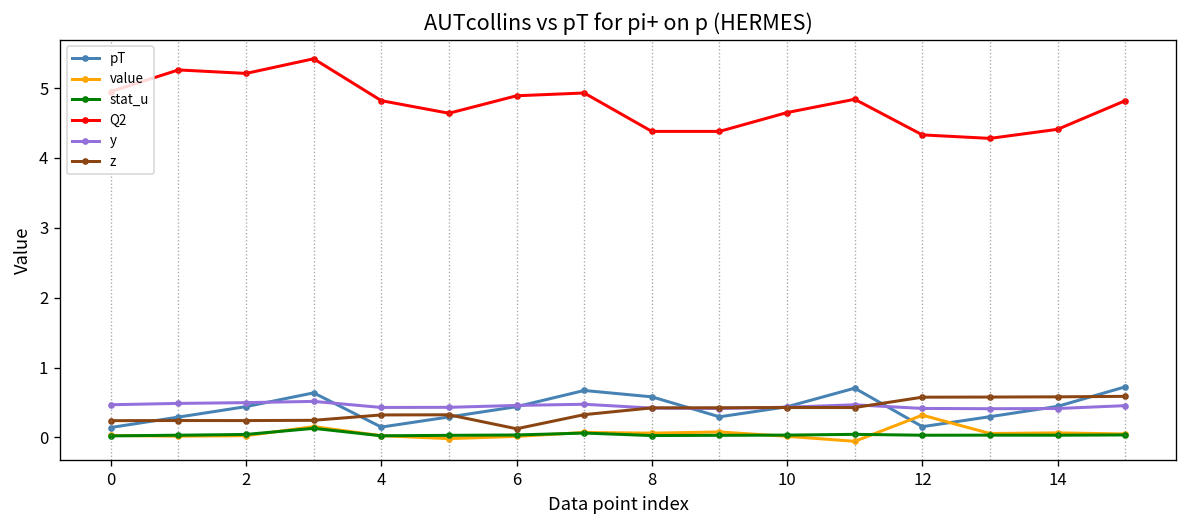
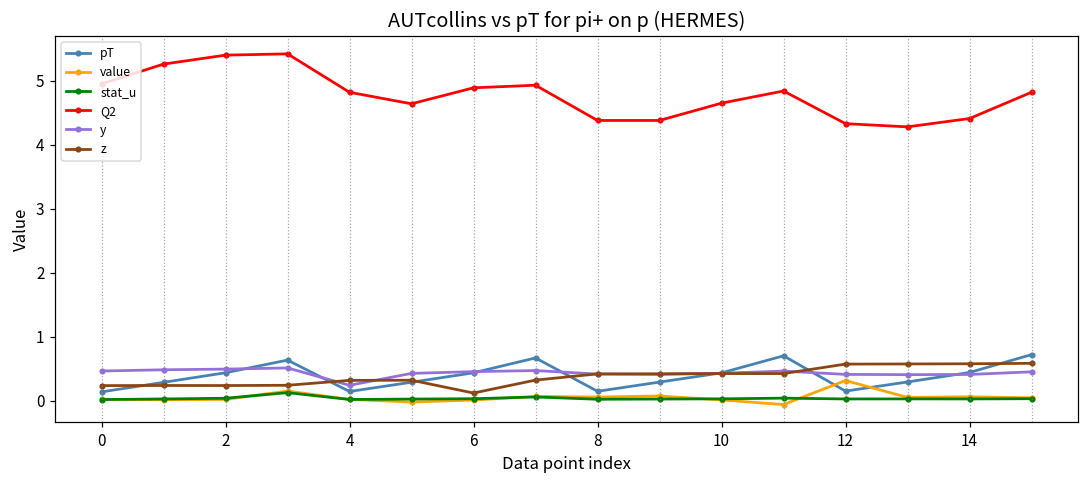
Q2, 2: 5.2 -> 5.4
y, 4: 0.4 -> 0.2
pT, 8: 0.6 -> 0.2
